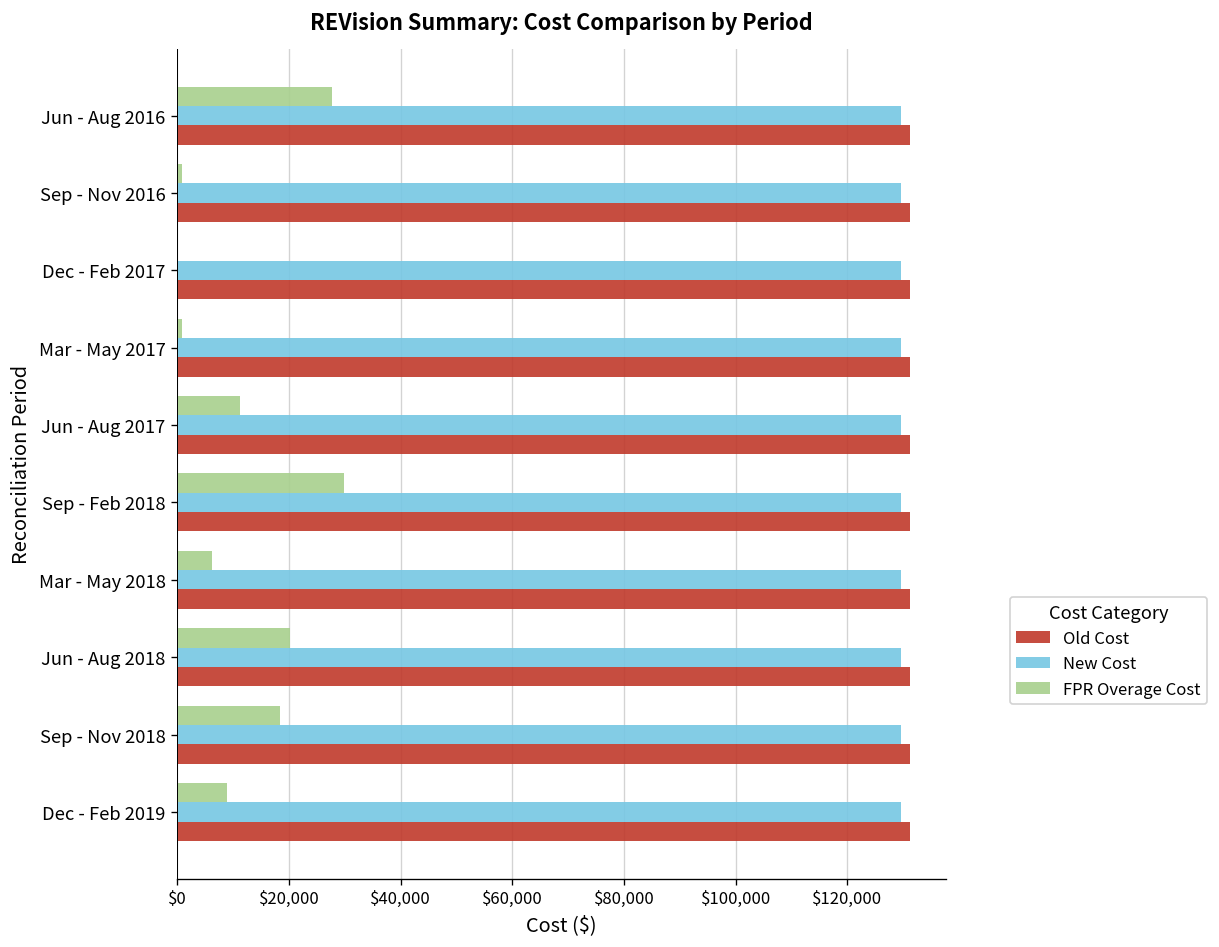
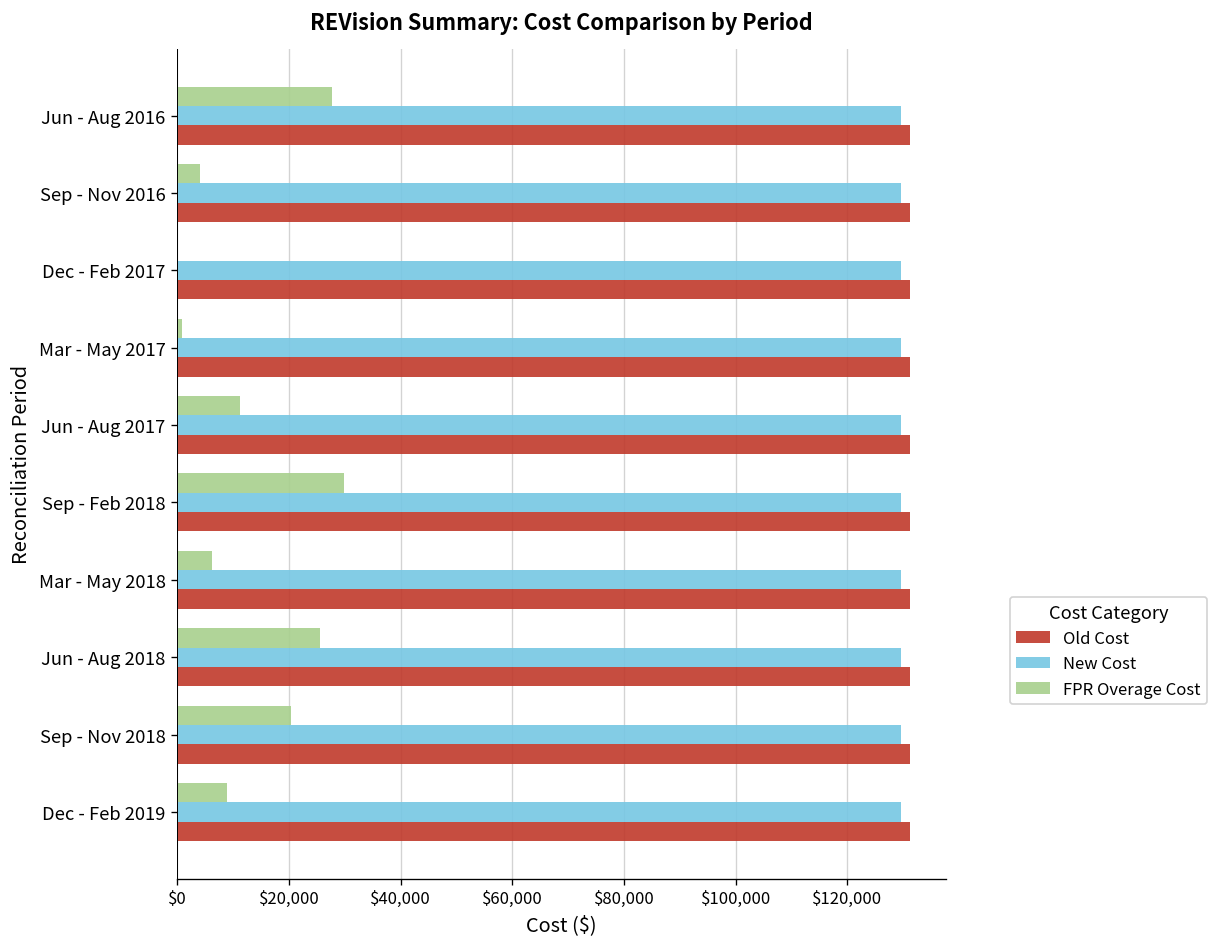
FPR Overage Cost, Sep - Nov 2016: $1,000 -> $4,000
FPR Overage Cost, Jun - Aug 2018: $20,000 -> $25,000
FPR Overage Cost, Sep - Nov 2018: $18,000 -> $20,000
